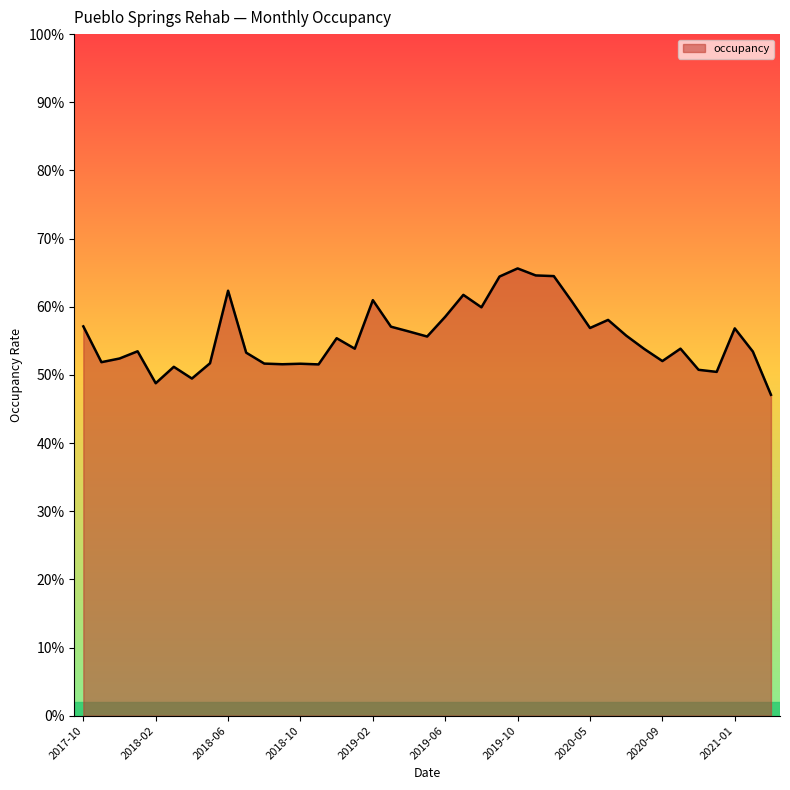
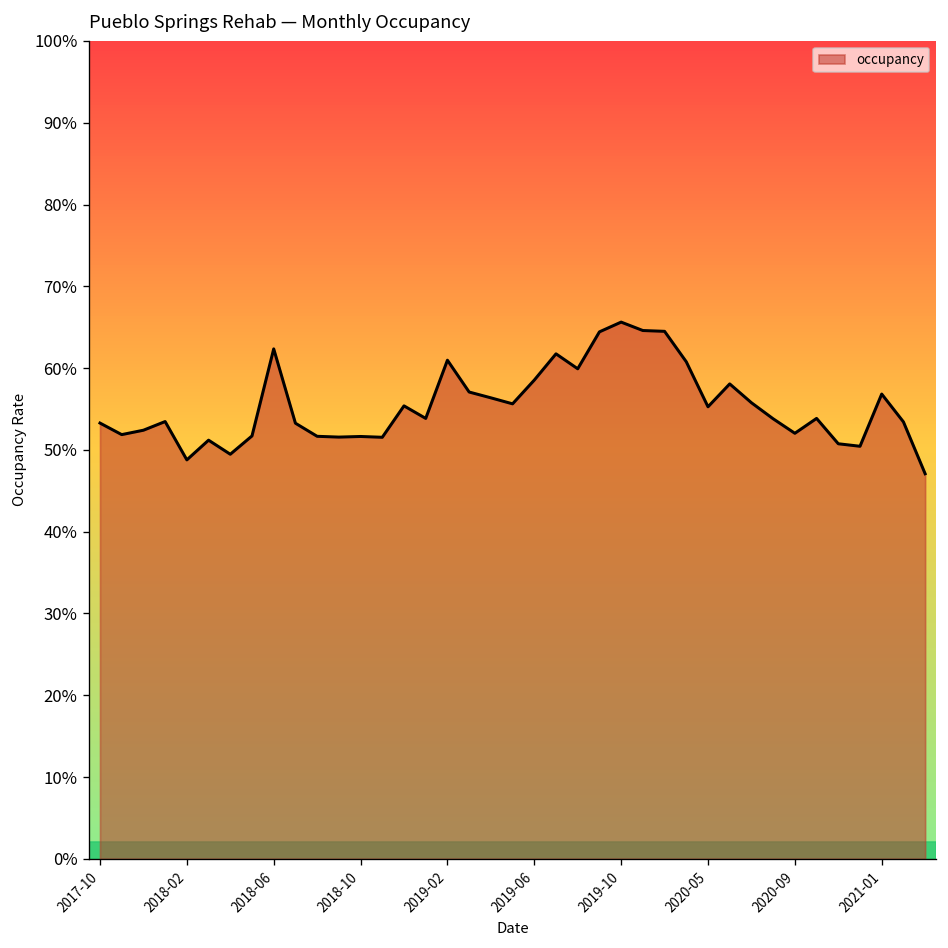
2017-10: 57% -> 53%
2020-05: 57% -> 55%
